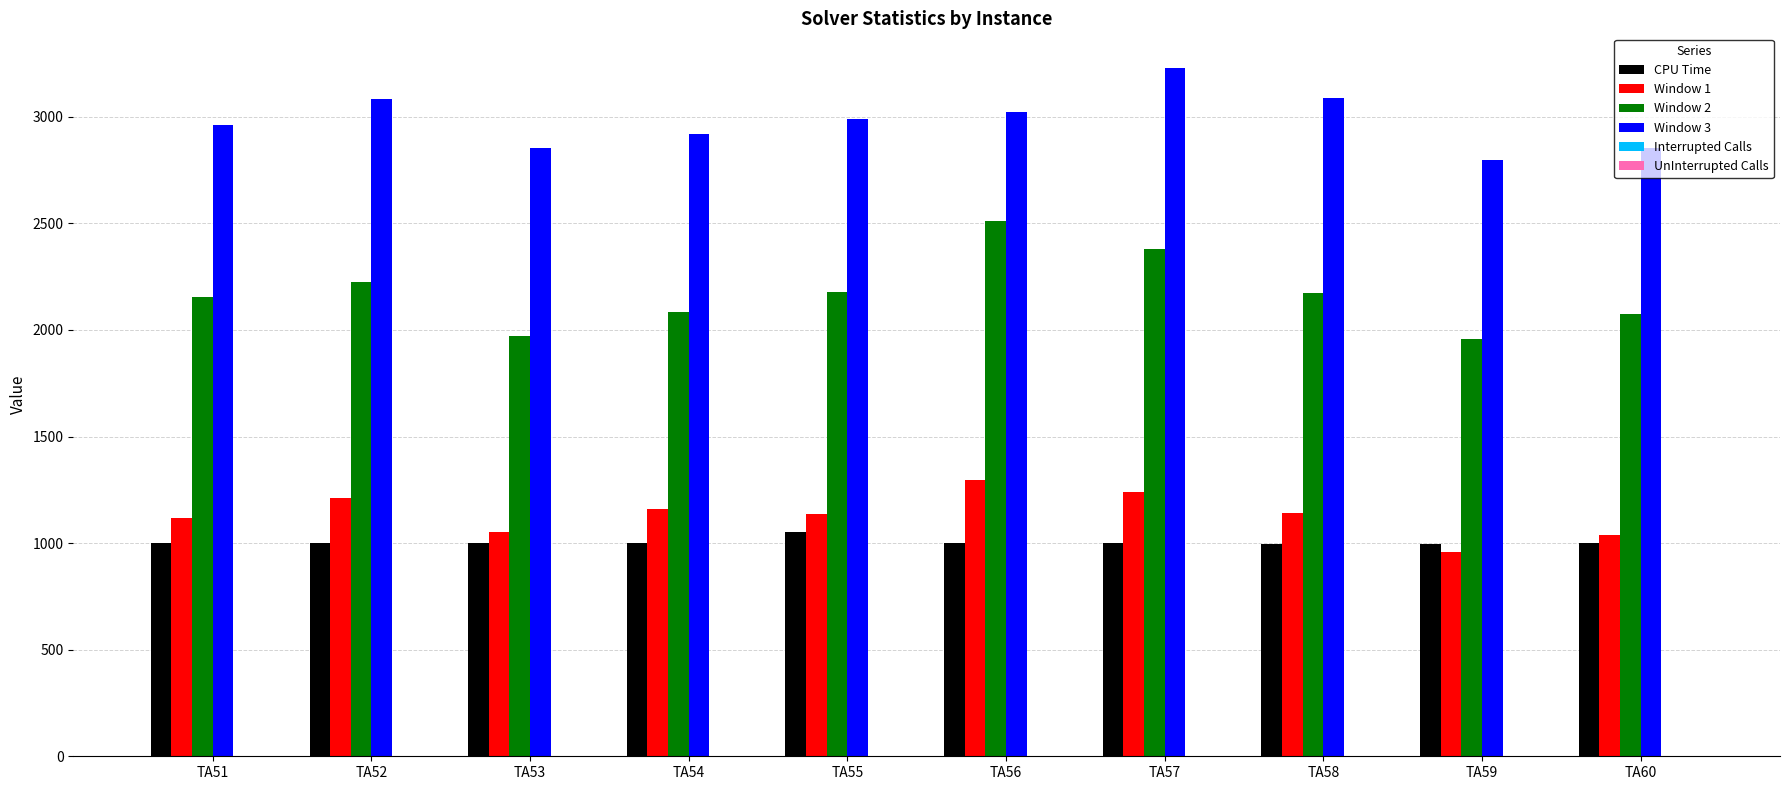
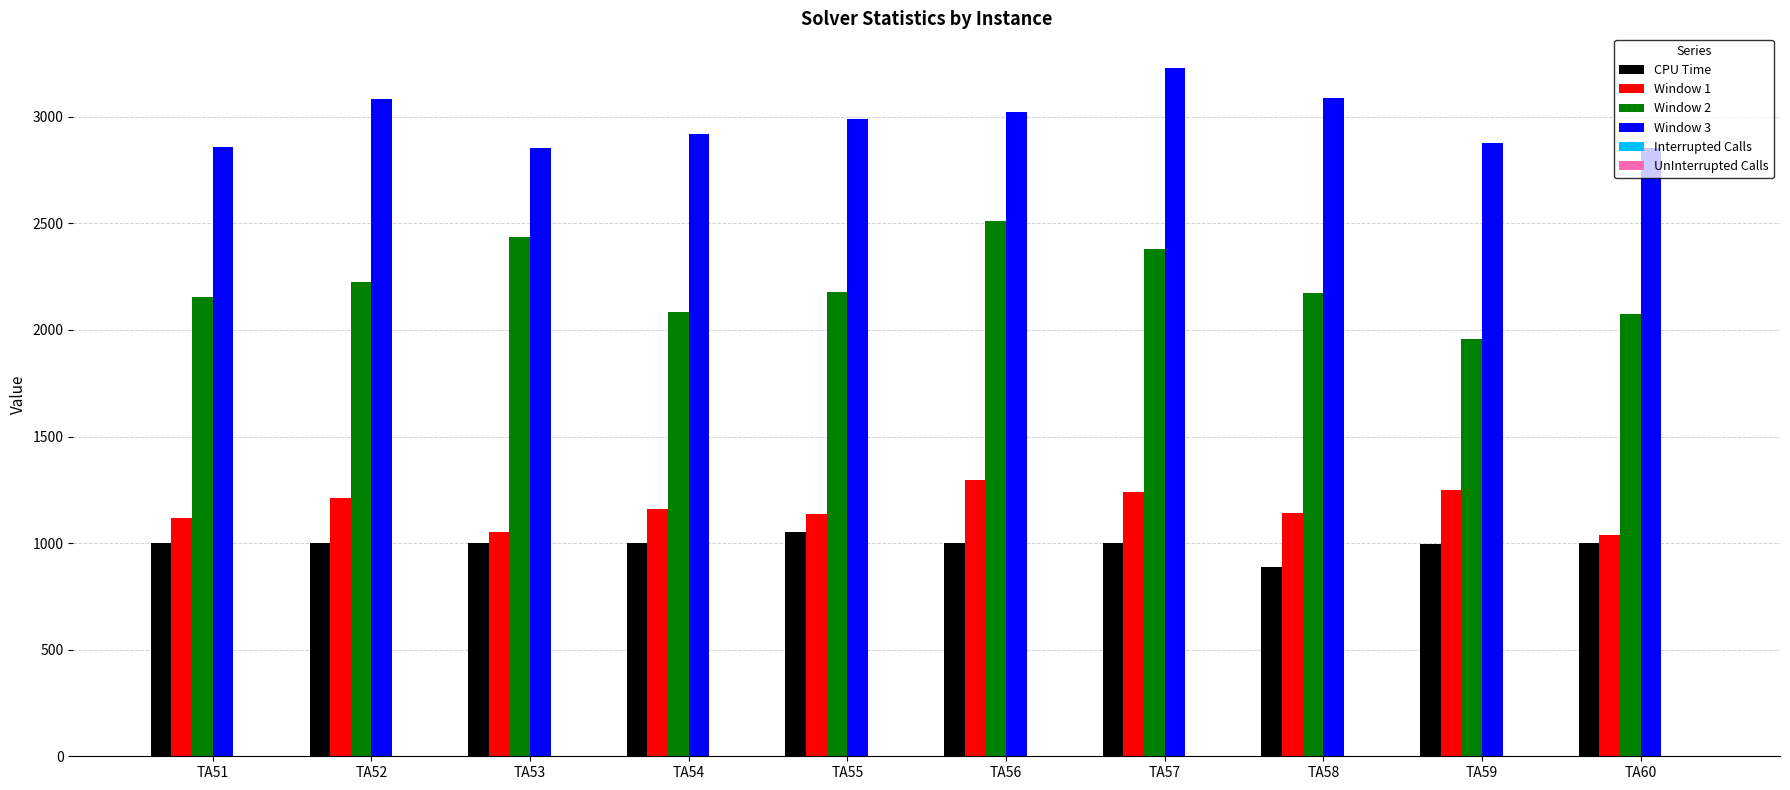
Window 3, TA51: 2960 -> 2860
Window 2, TA53: 1970 -> 2430
CPU Time, TA58: 1000 -> 890
Window 1, TA59: 960 -> 1250
Window 3, TA59: 2800 -> 2880
